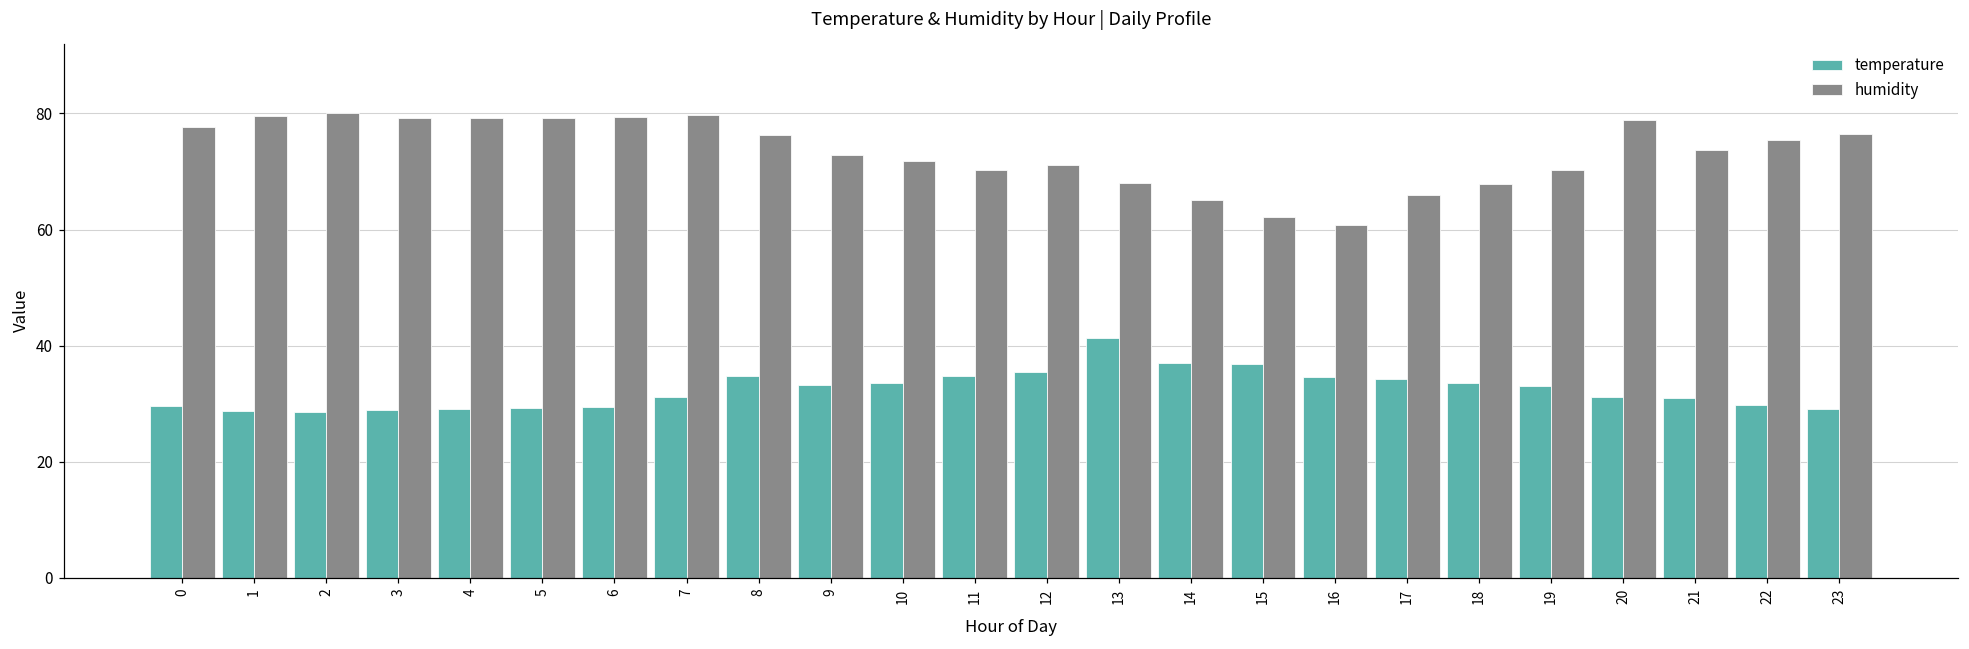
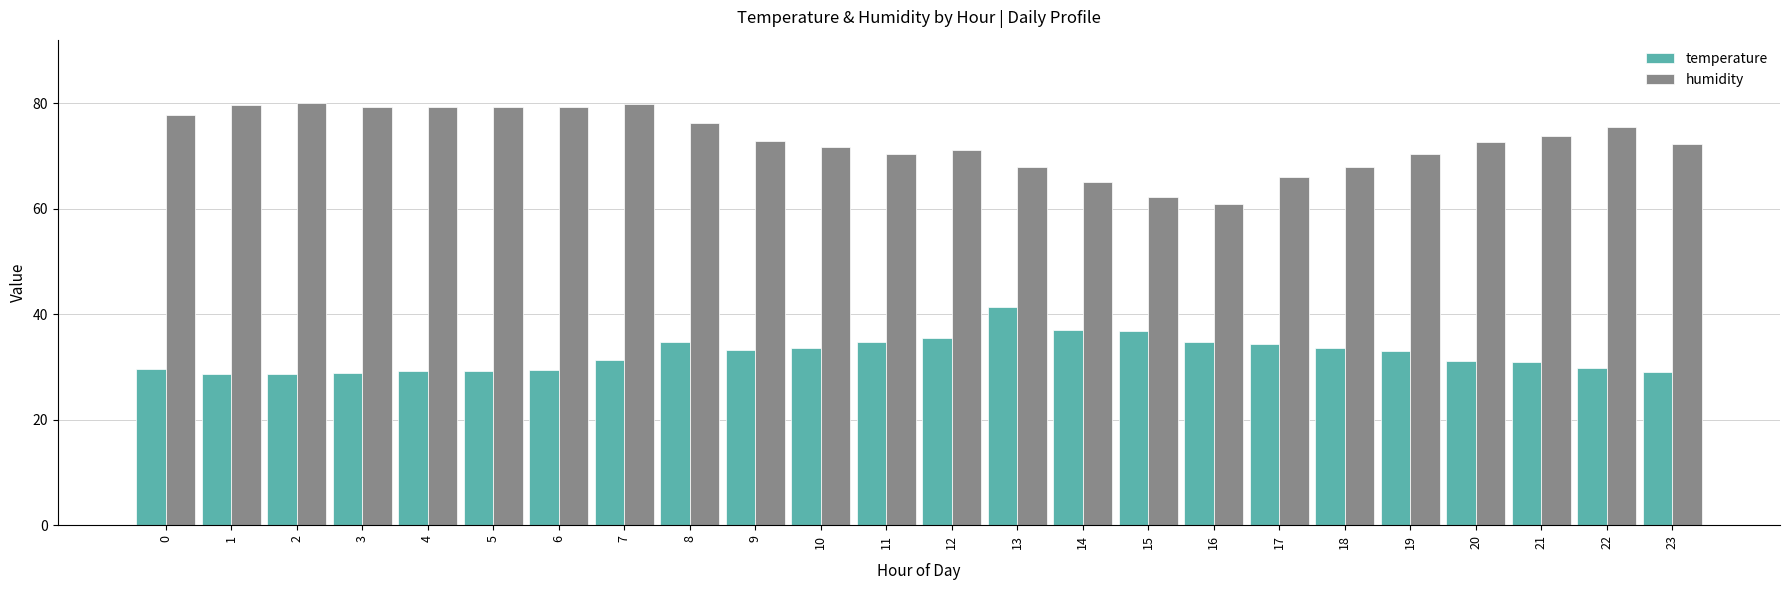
humidity, 20: 79 -> 73
humidity, 23: 76 -> 72
